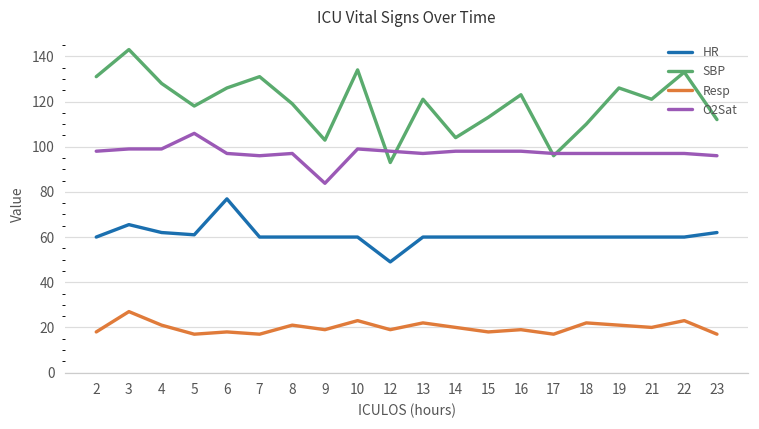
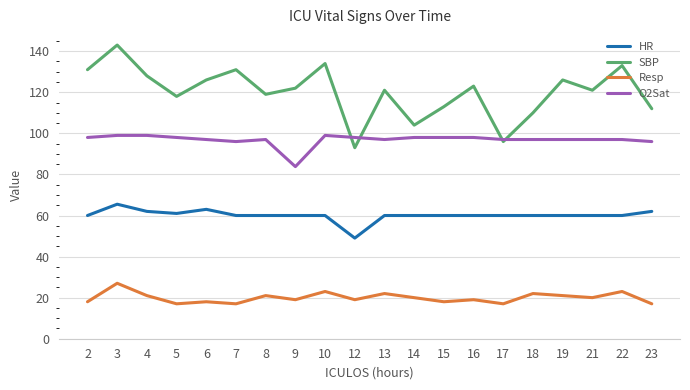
O2Sat, 5: 106 -> 98
HR, 6: 77 -> 63
SBP, 9: 103 -> 122
